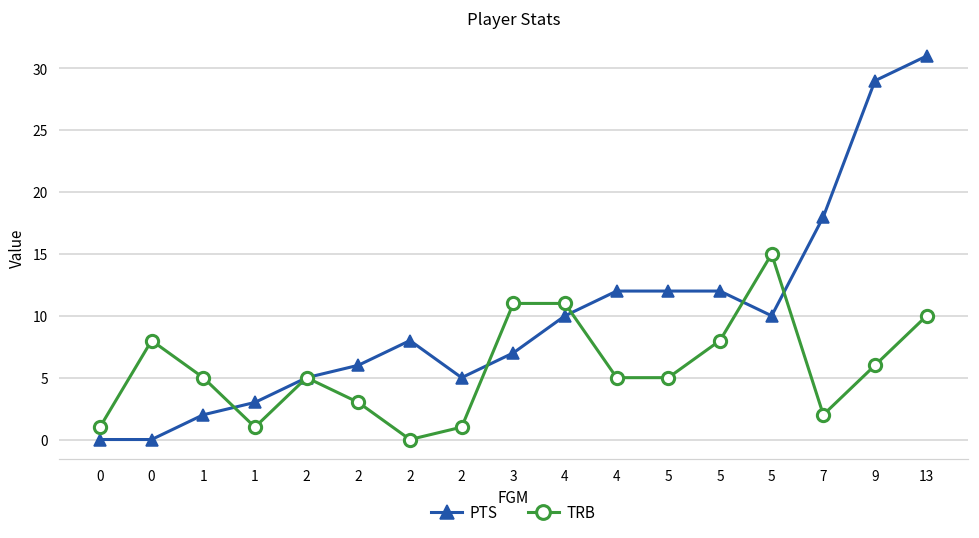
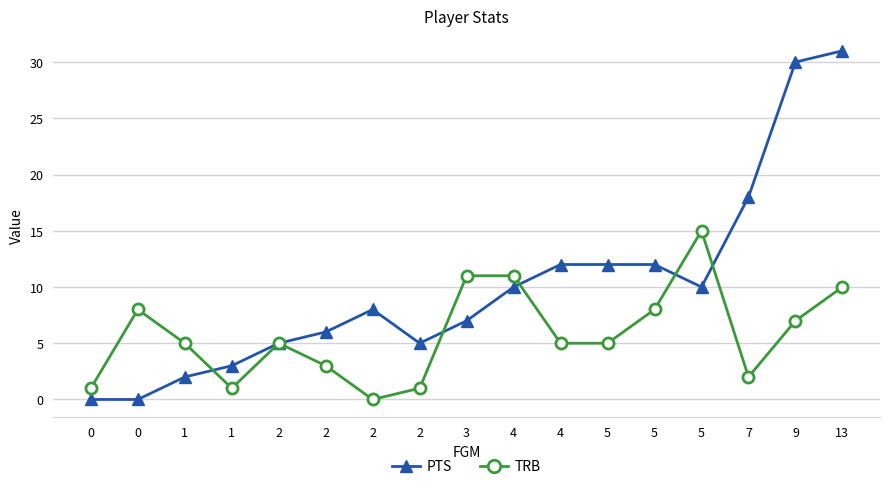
PTS, 9: 29 -> 30
TRB, 9: 6 -> 7
